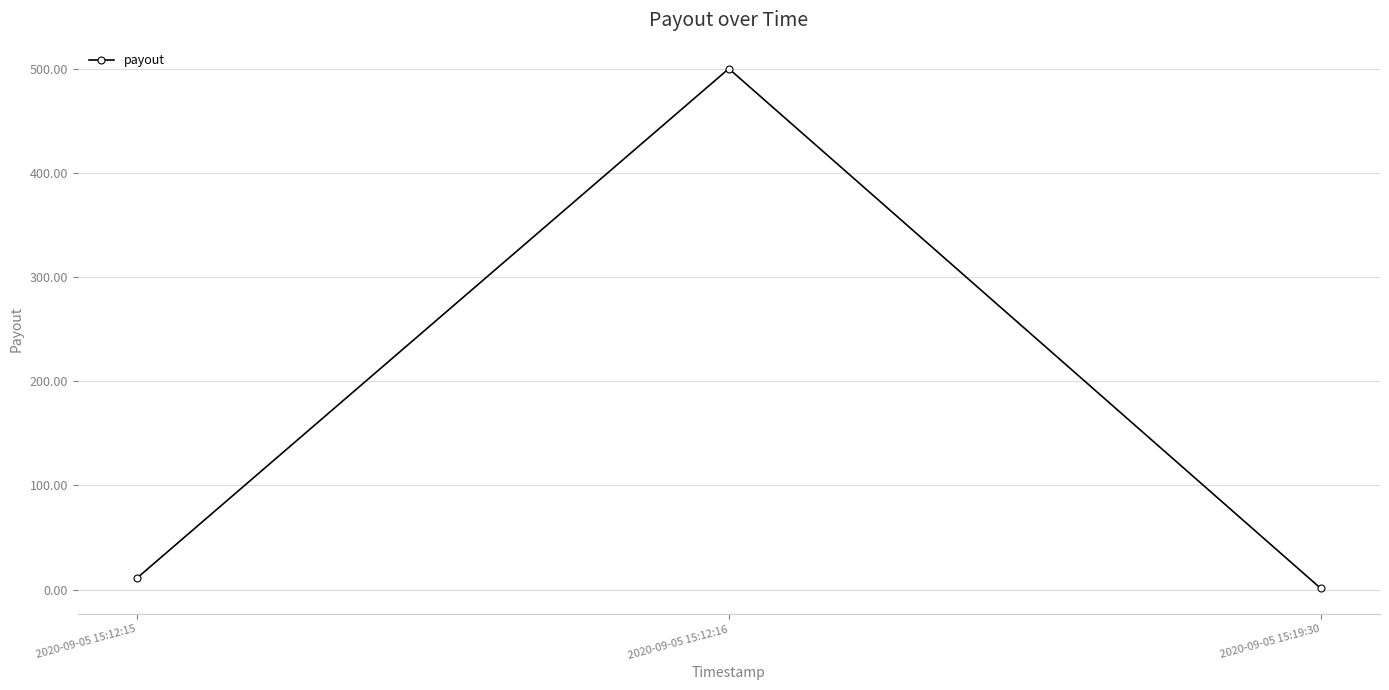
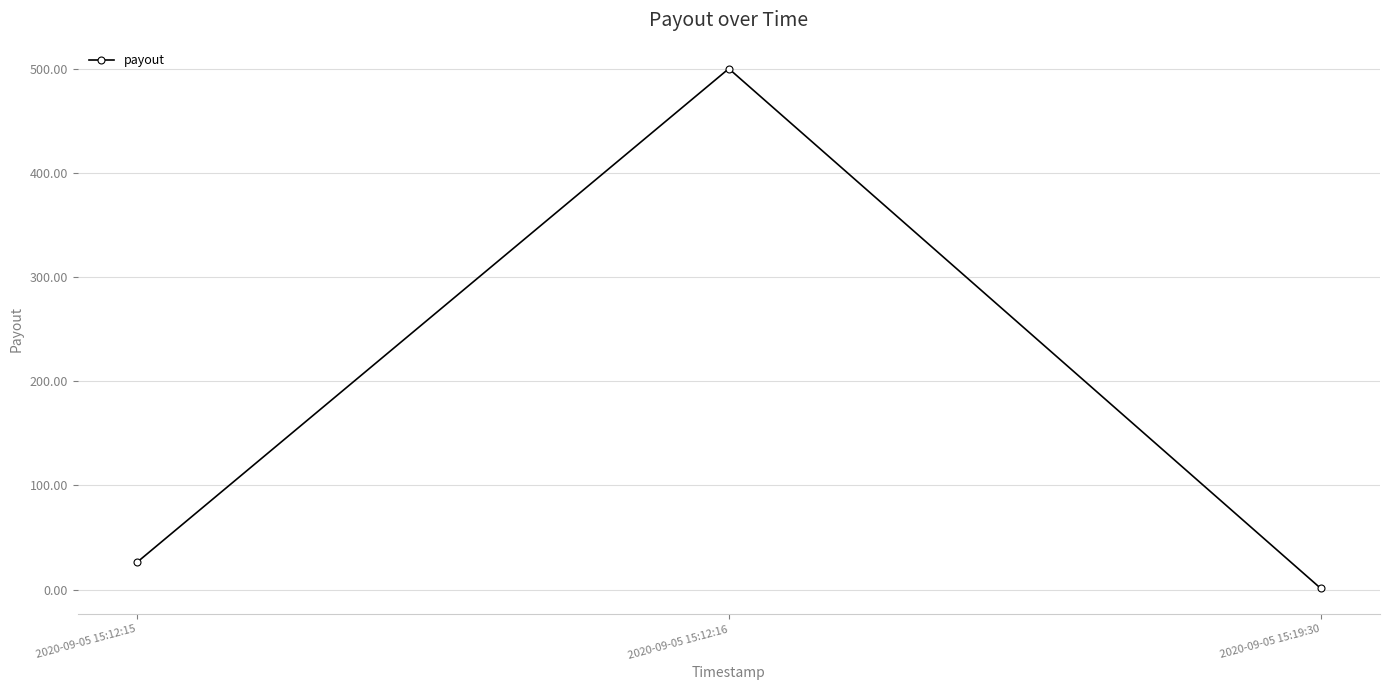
2020-09-05 15:12:15: 11 -> 26
